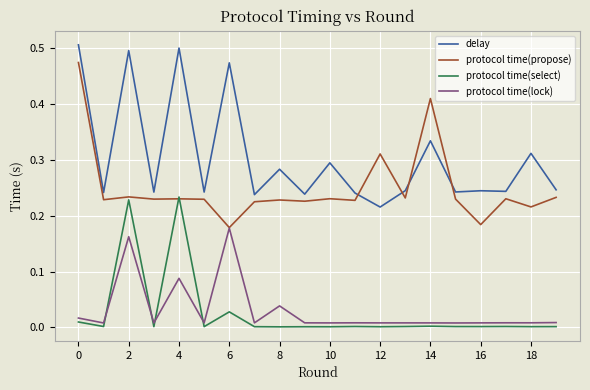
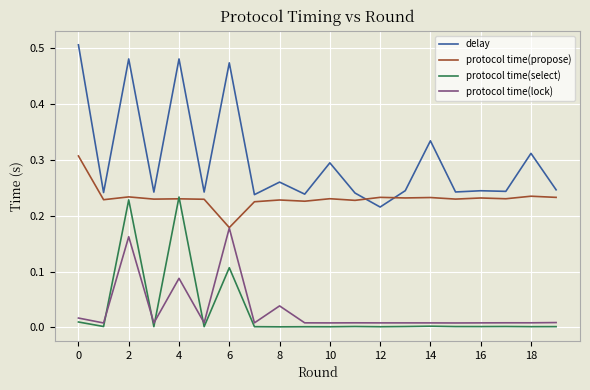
protocol time(propose), 0: 0.47 -> 0.31
delay, 2: 0.50 -> 0.48
delay, 4: 0.50 -> 0.48
protocol time(select), 6: 0.03 -> 0.11
delay, 8: 0.28 -> 0.26
protocol time(propose), 12: 0.31 -> 0.23
protocol time(propose), 14: 0.41 -> 0.23
protocol time(propose), 16: 0.18 -> 0.23
protocol time(propose), 18: 0.22 -> 0.23
